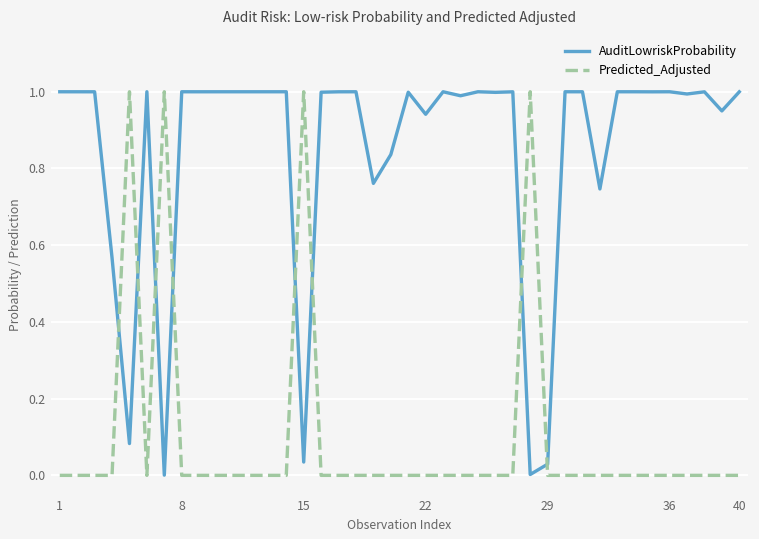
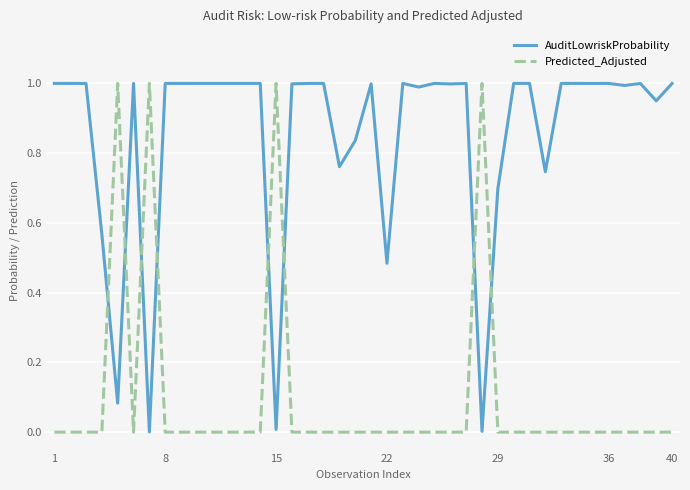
AuditLowriskProbability, 15: 0.03 -> 0.01
AuditLowriskProbability, 22: 0.94 -> 0.48
AuditLowriskProbability, 29: 0.03 -> 0.70
